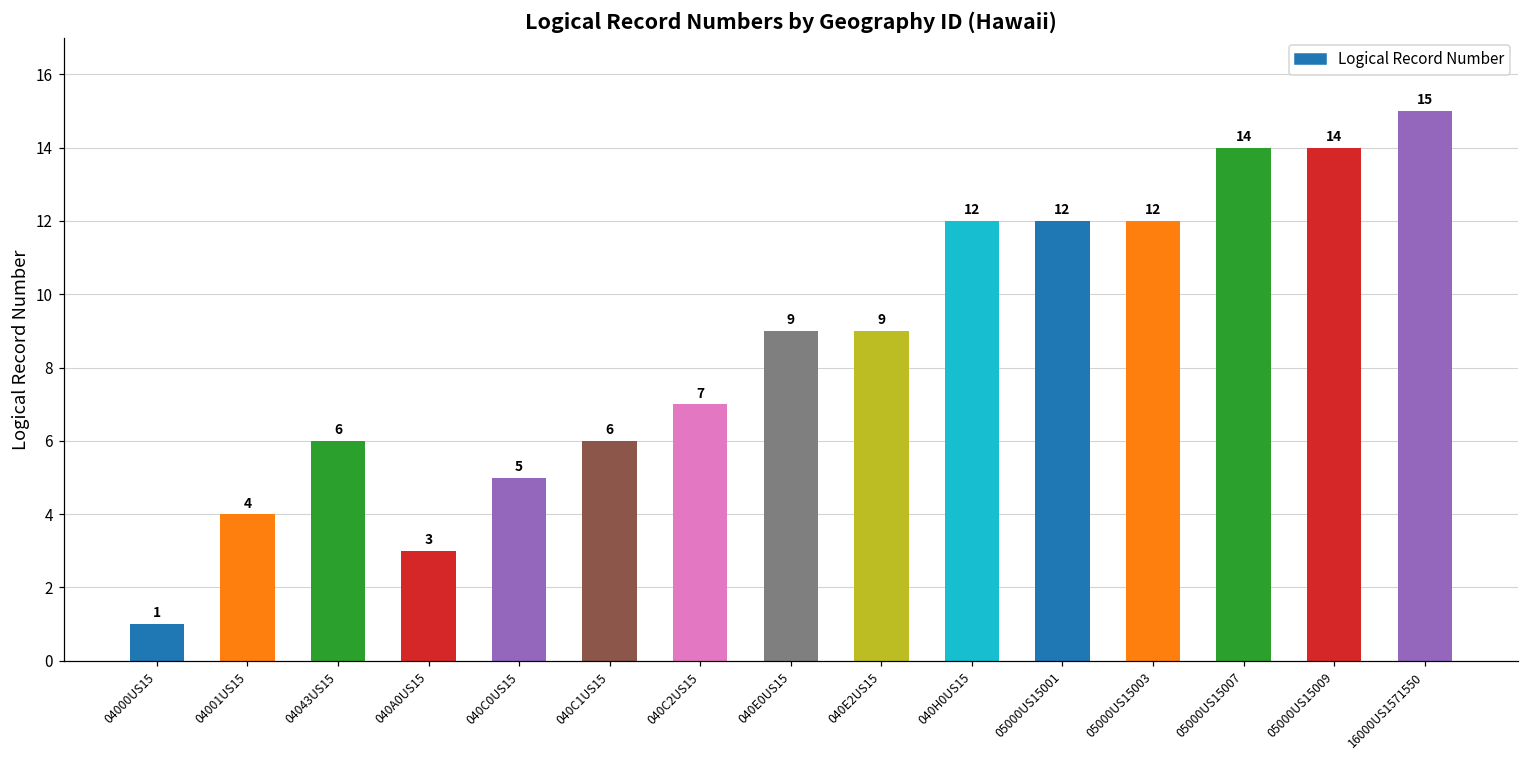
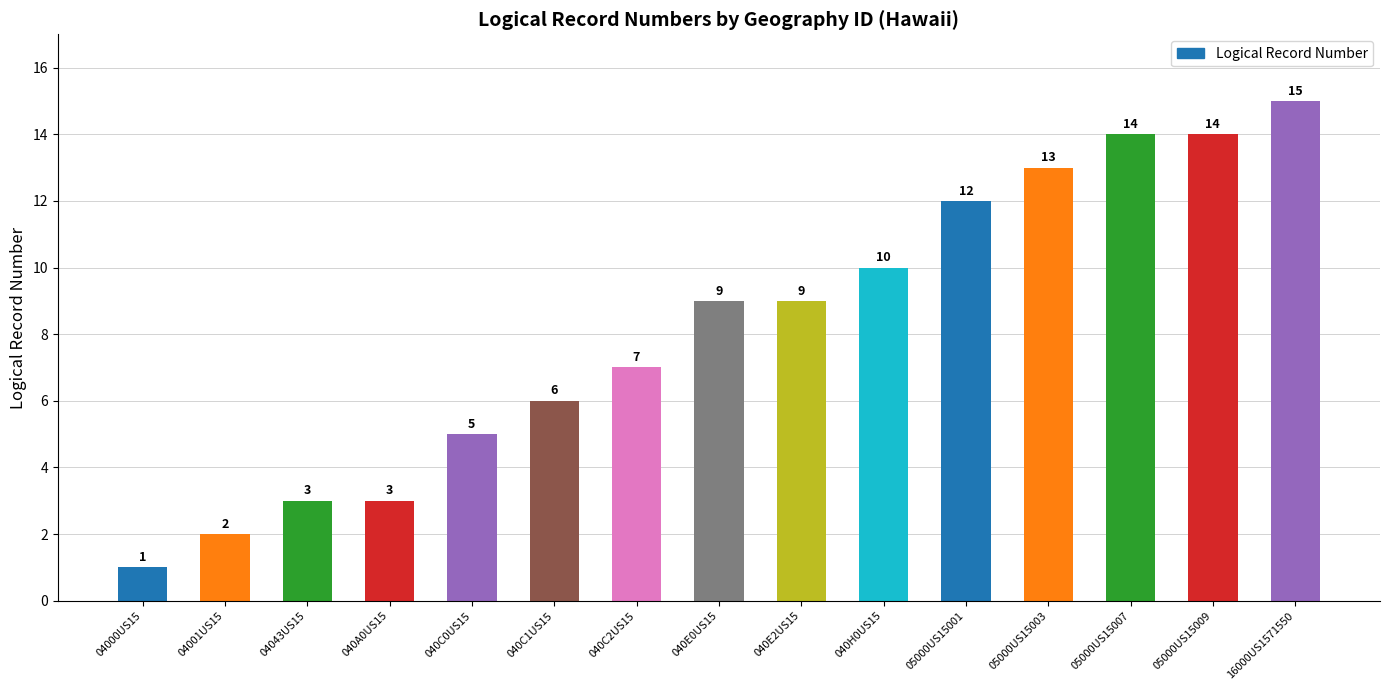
04001US15: 4 -> 2
04043US15: 6 -> 3
040H0US15: 12 -> 10
05000US15003: 12 -> 13
